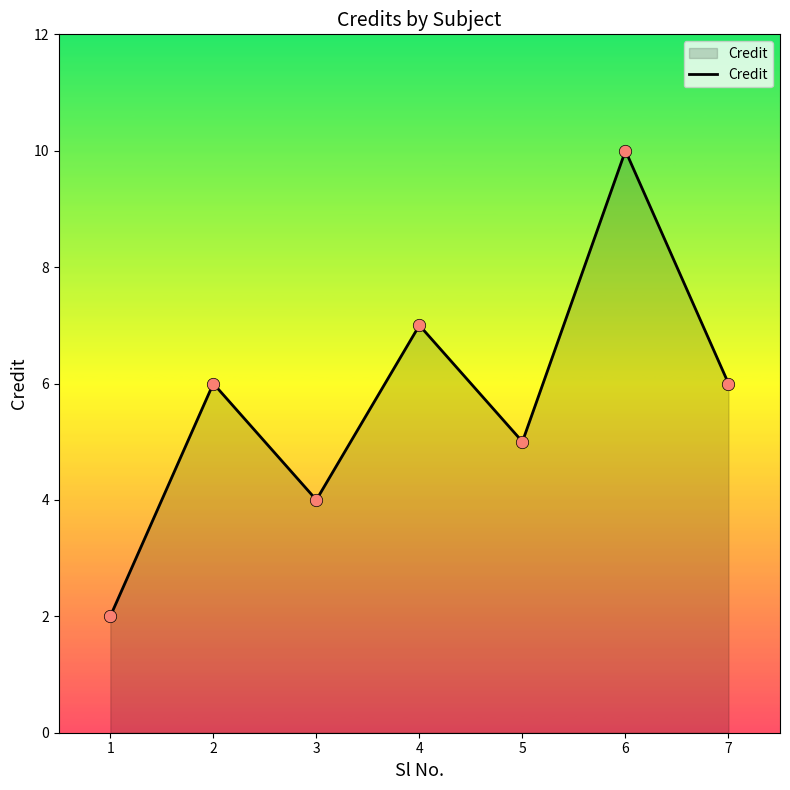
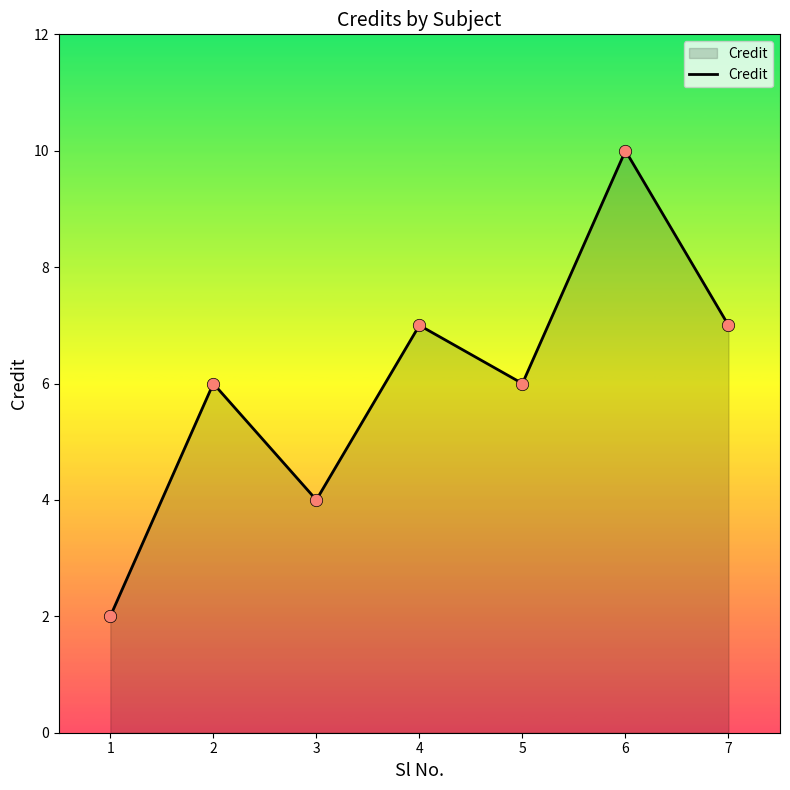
5: 5 -> 6
7: 6 -> 7
